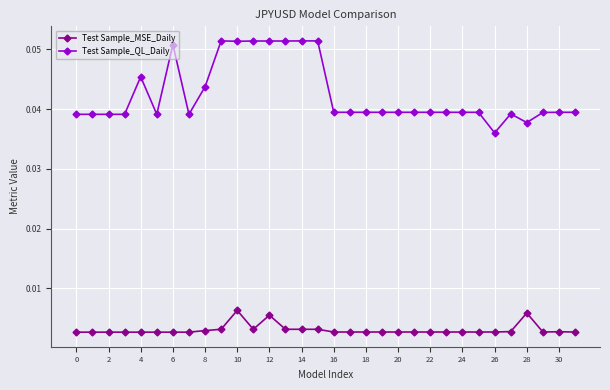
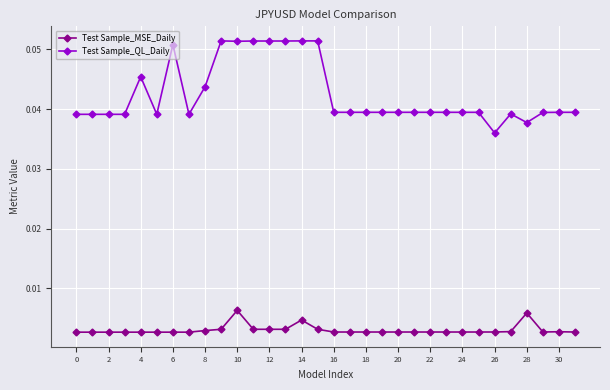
Test Sample_MSE_Daily, 12: 0.006 -> 0.003
Test Sample_MSE_Daily, 14: 0.003 -> 0.005
